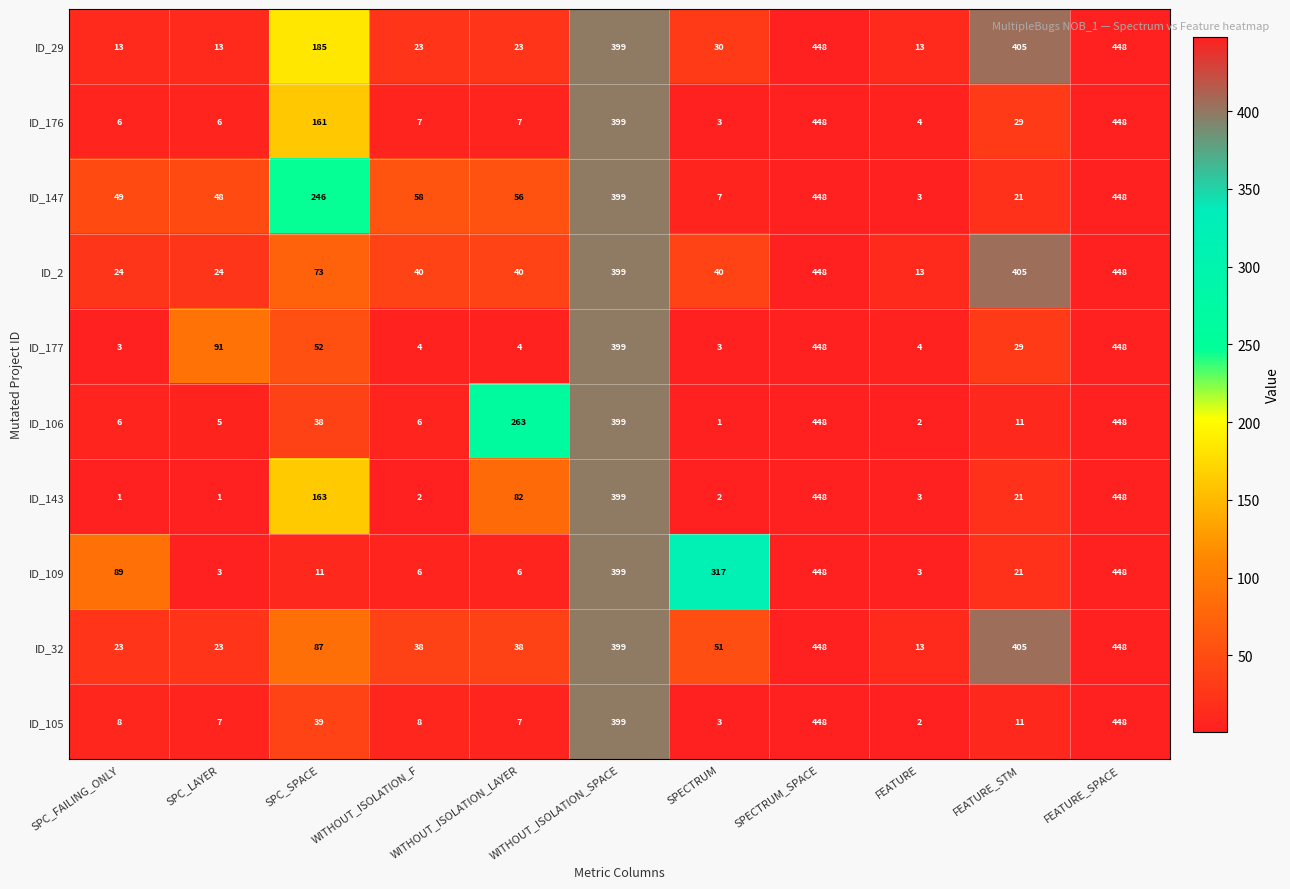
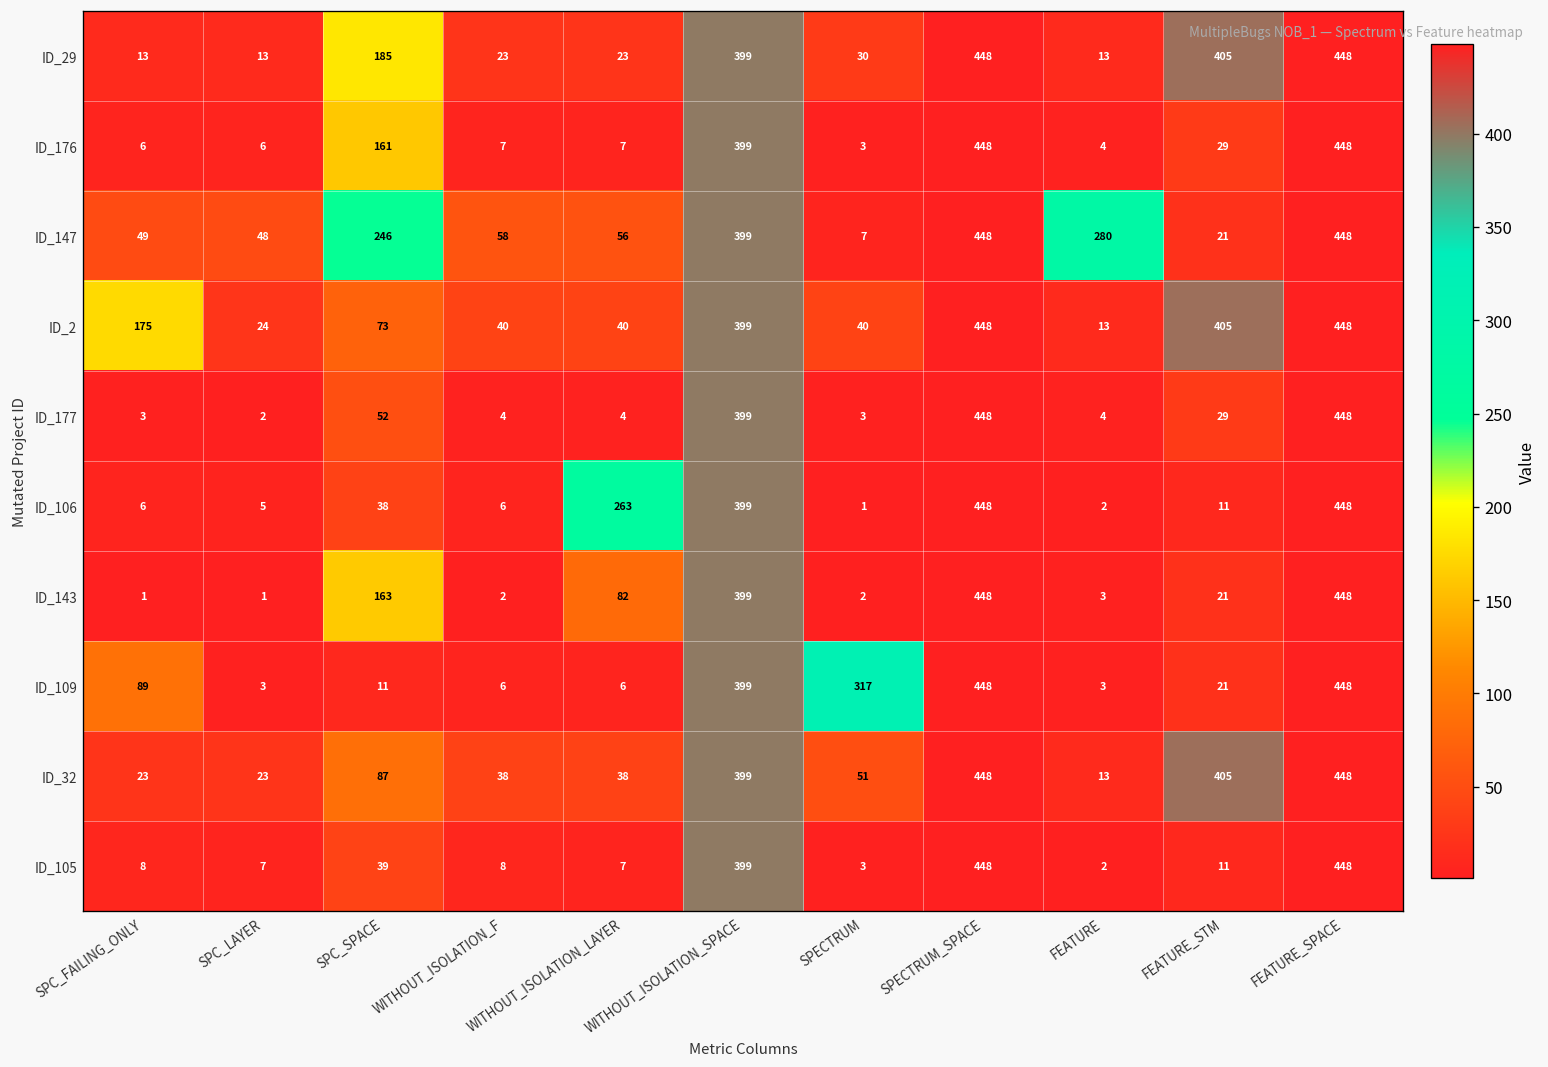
ID_147, FEATURE: 3 -> 280
ID_2, SPC_FAILING_ONLY: 24 -> 175
ID_177, SPC_LAYER: 91 -> 2
